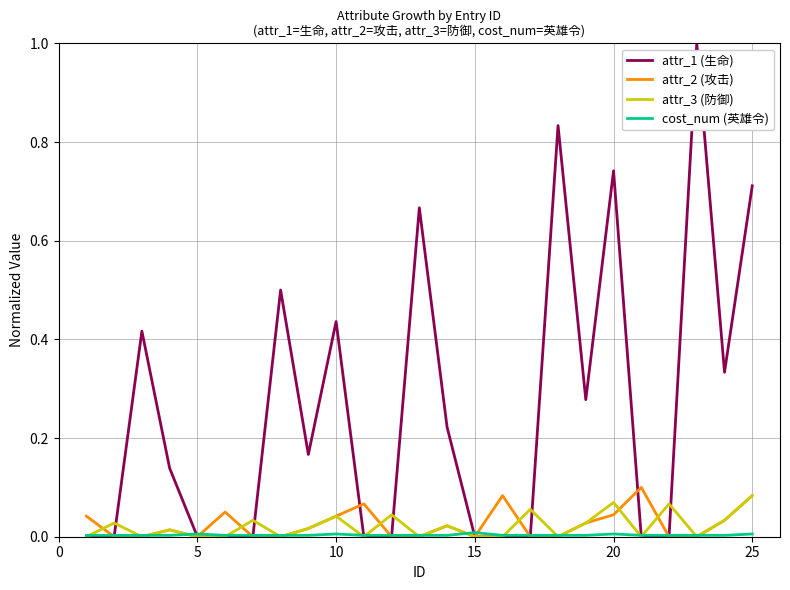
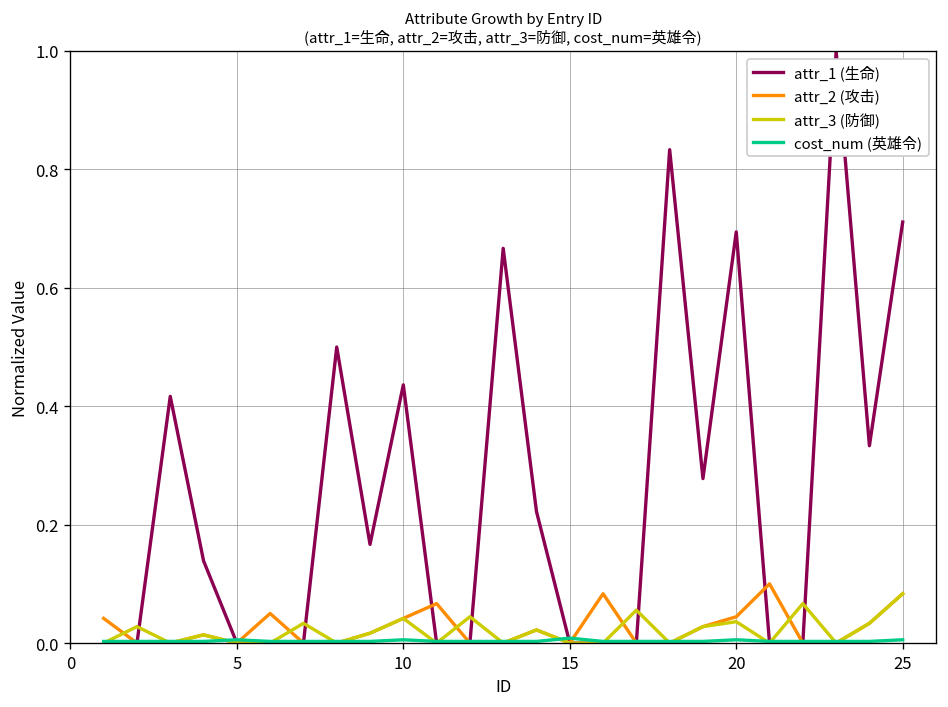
attr_1 (生命), 20: 0.74 -> 0.69
attr_3 (防御), 20: 0.07 -> 0.04
